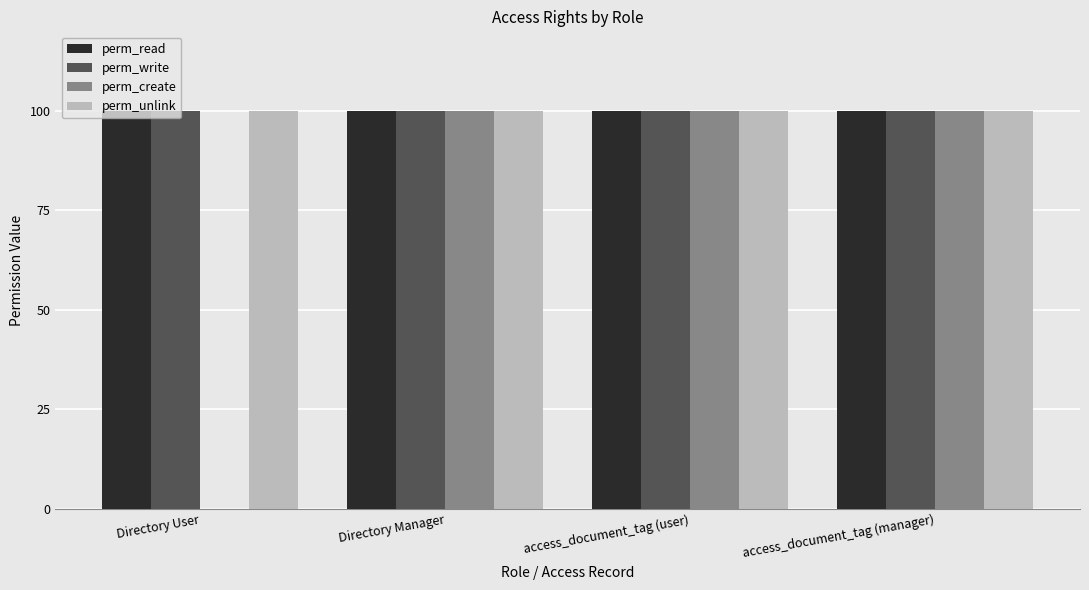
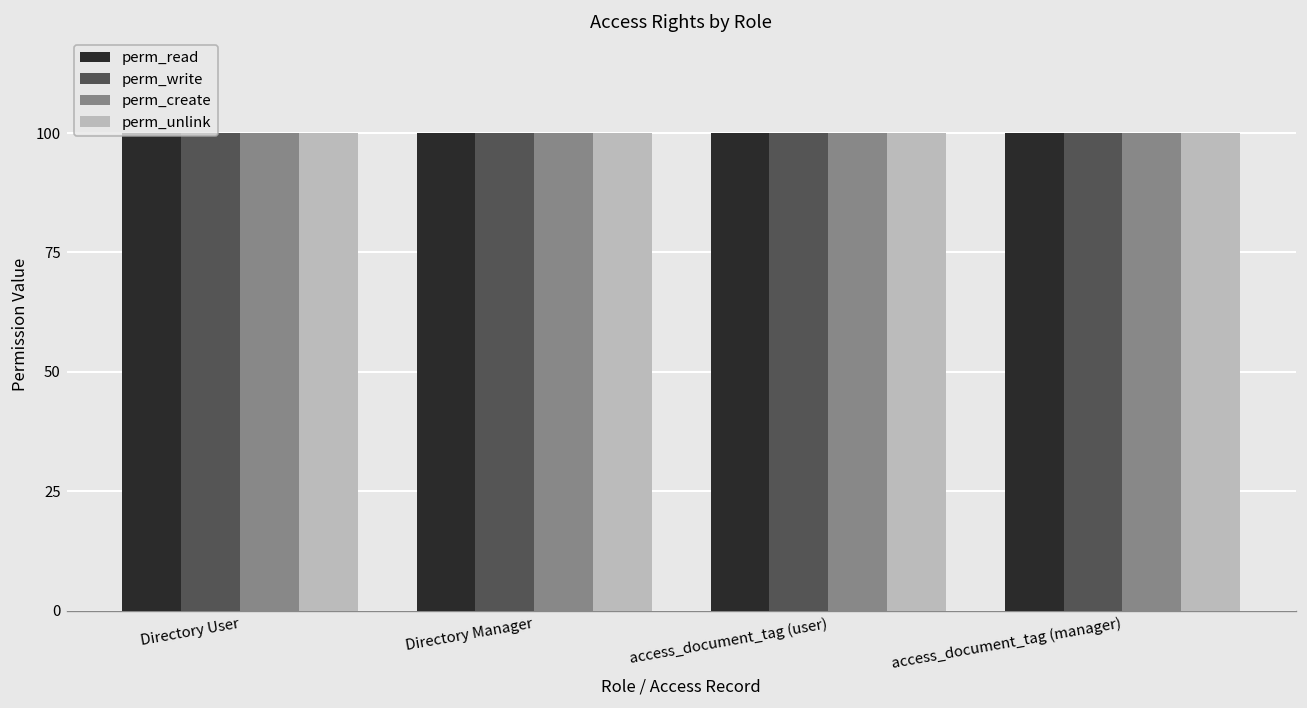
perm_create, Directory User: 0 -> 100
